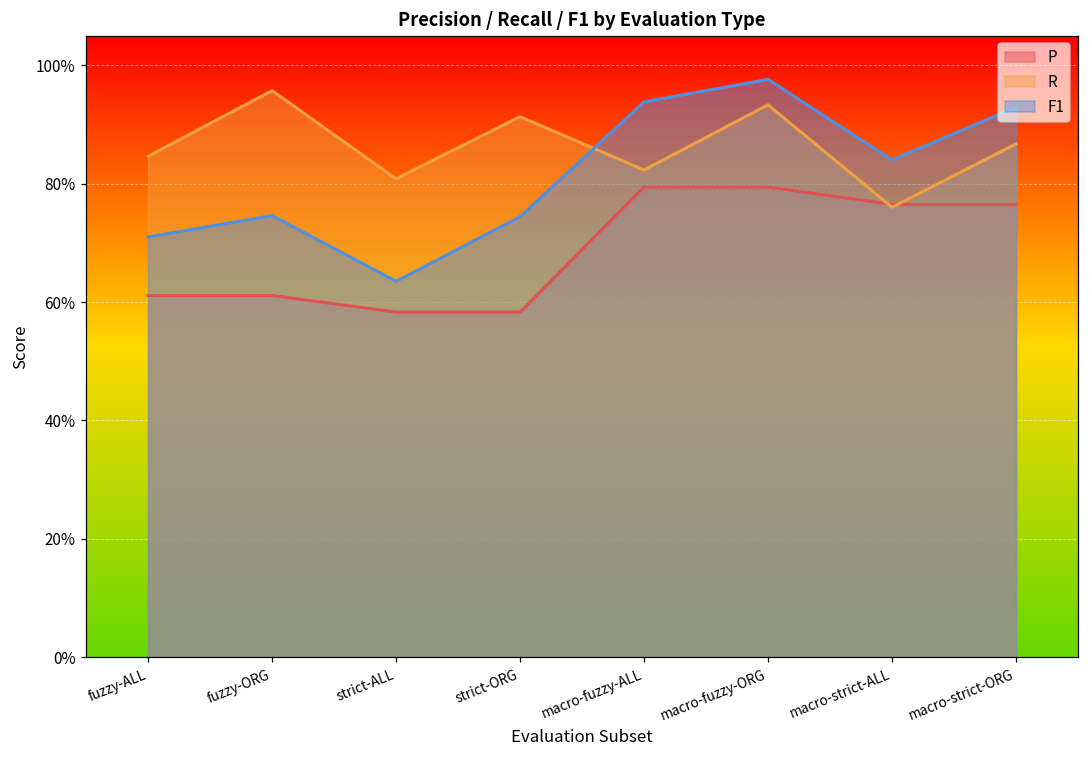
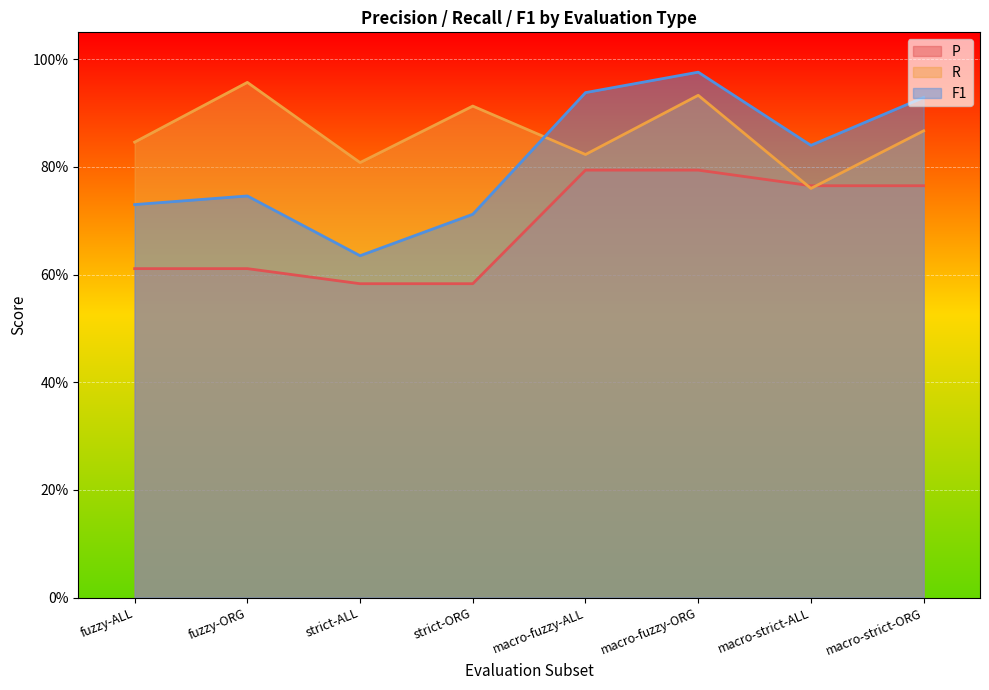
F1, fuzzy-ALL: 71% -> 73%
F1, strict-ORG: 74% -> 71%
